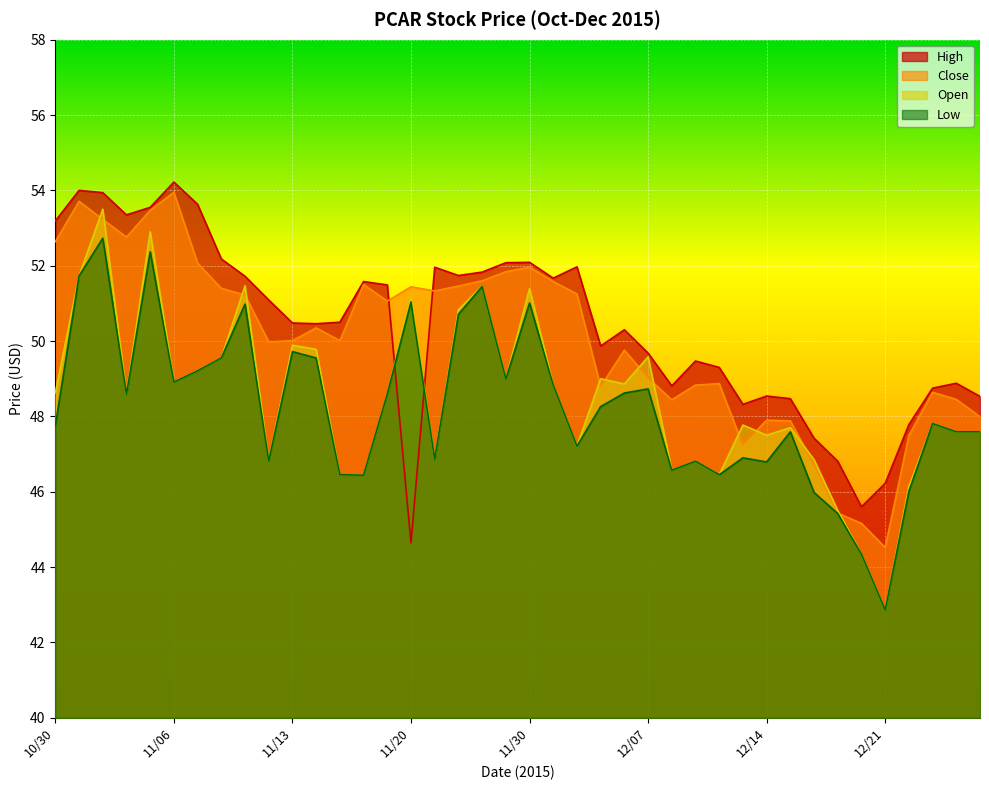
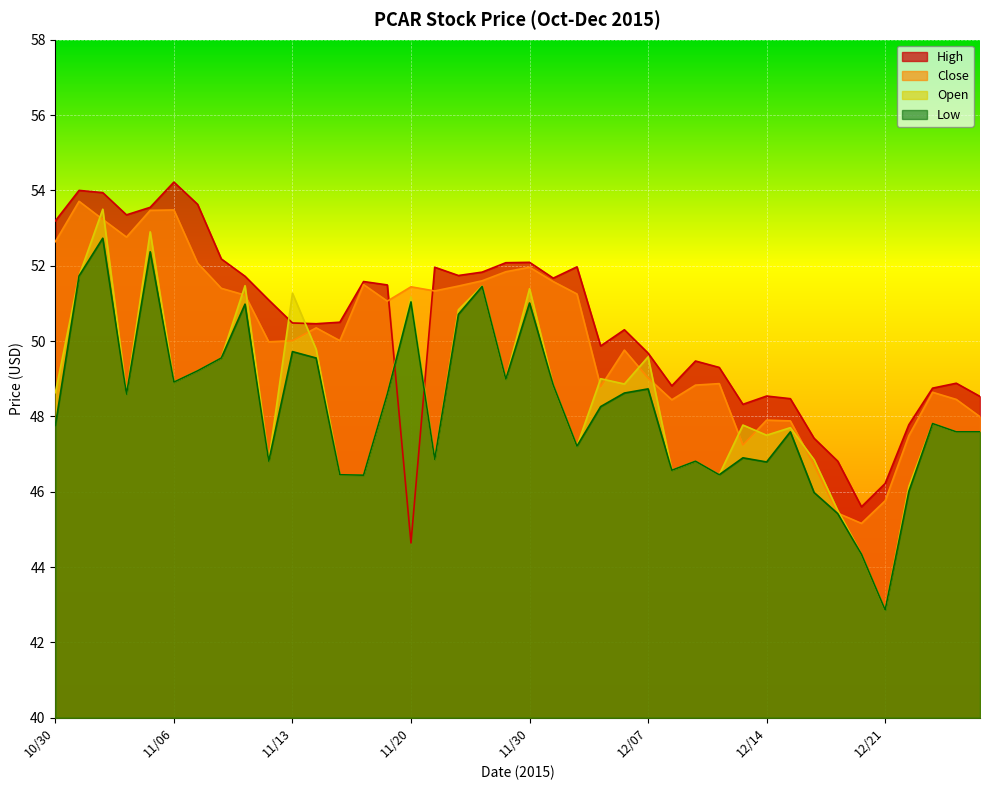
Close, 11/06: 54.0 -> 53.5
Open, 11/13: 49.9 -> 51.3
Close, 12/21: 44.5 -> 45.8
